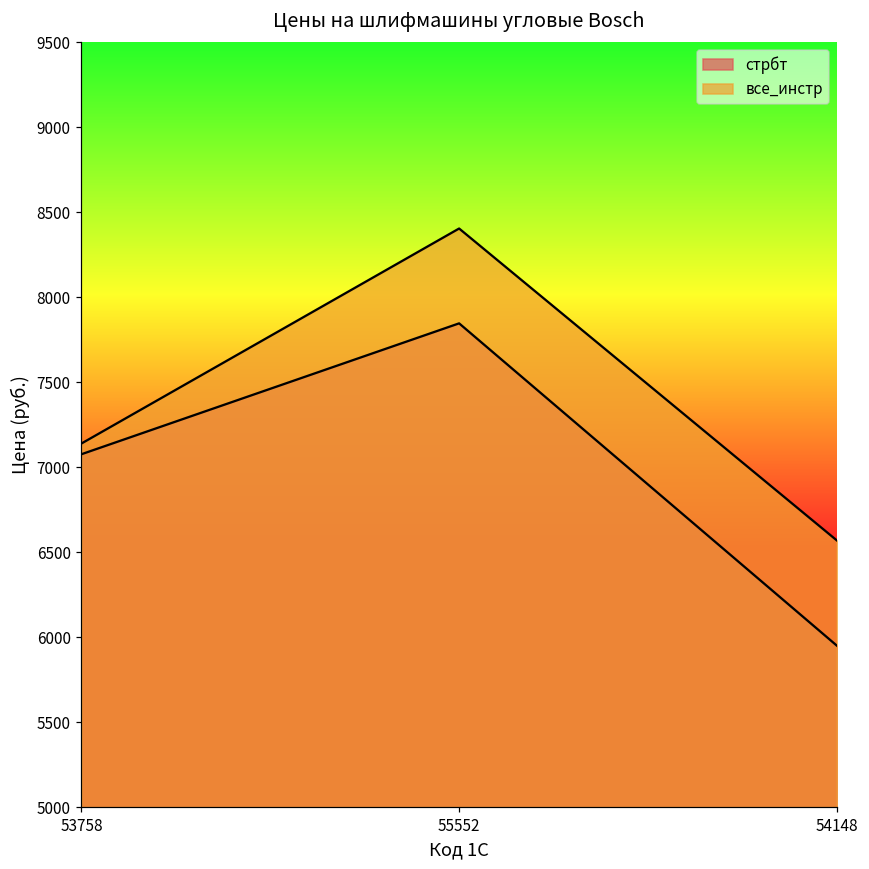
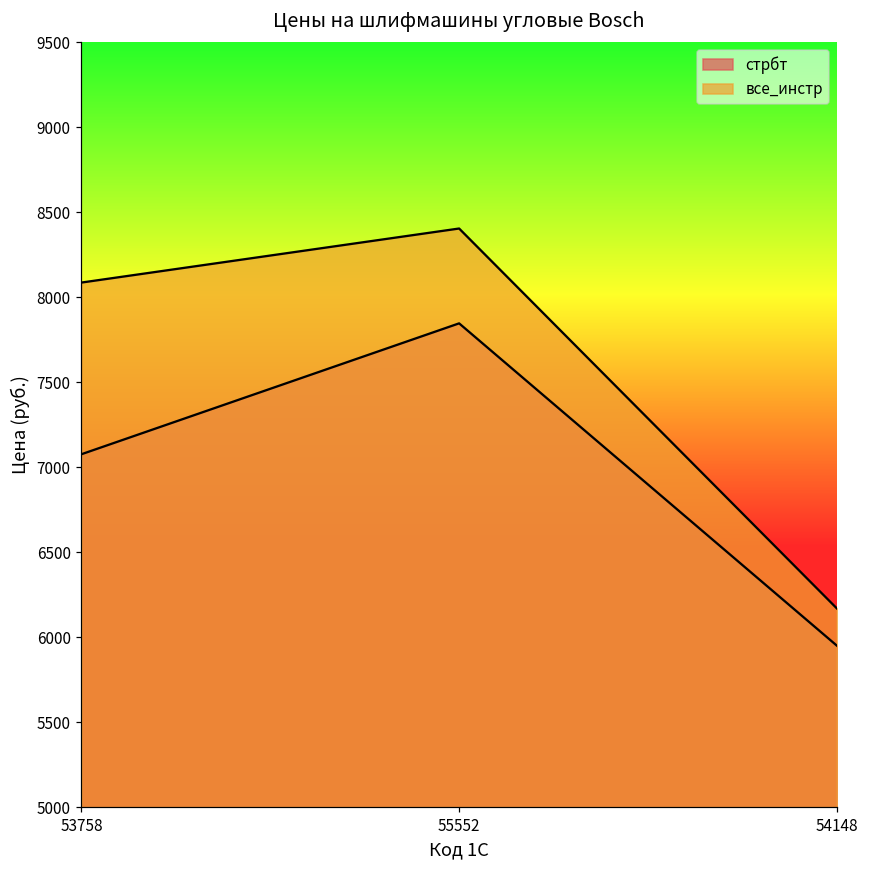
все_инстр, 53758: 7140 -> 8090
все_инстр, 54148: 6570 -> 6170
